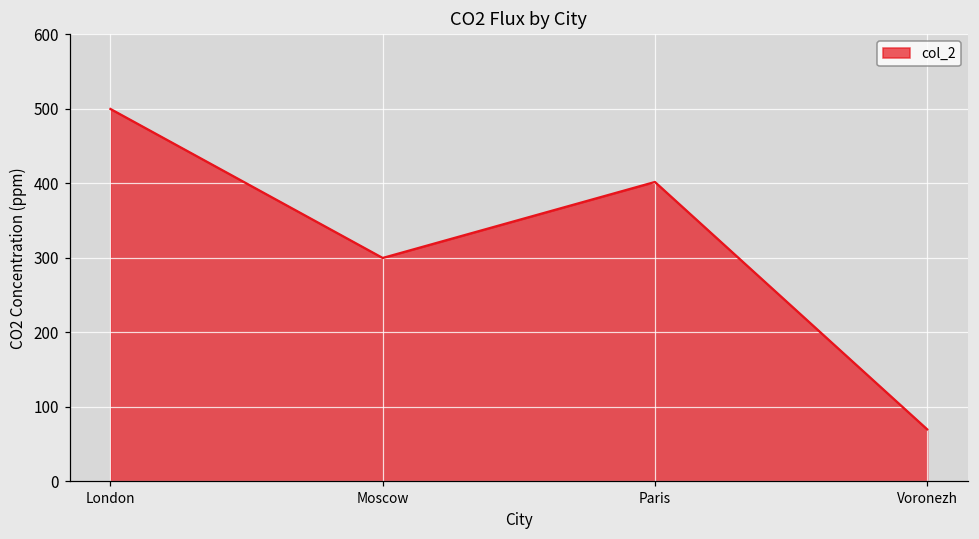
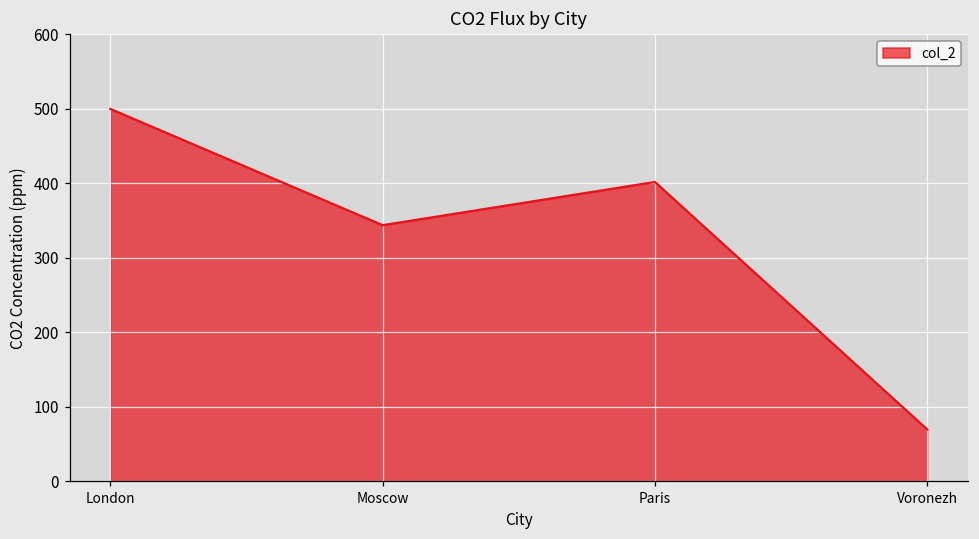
Moscow: 300 -> 340
